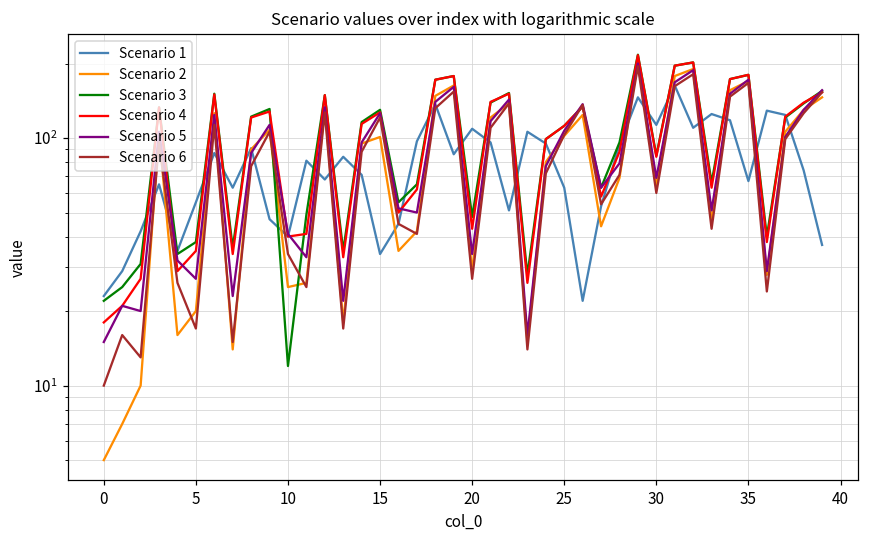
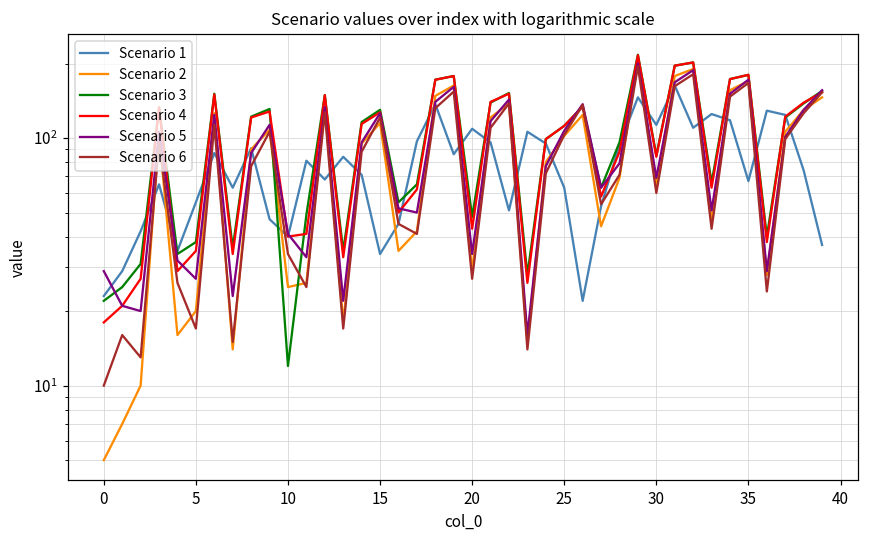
Scenario 5, 0: 15 -> 29
Scenario 2, 15: 100 -> 120
